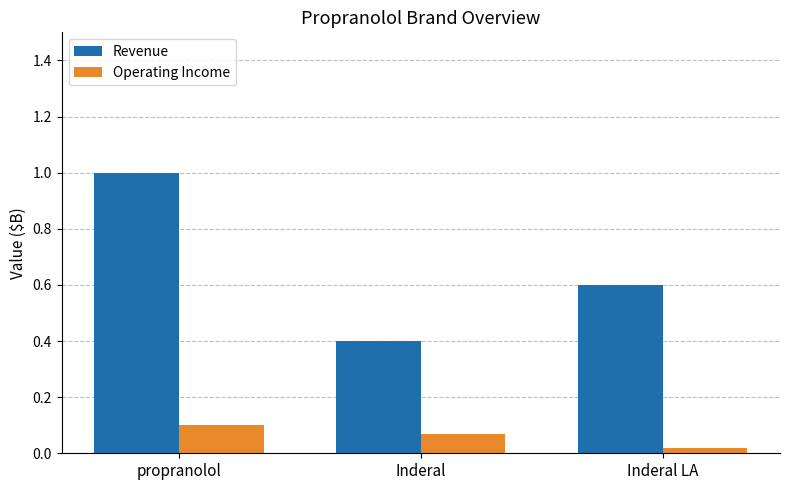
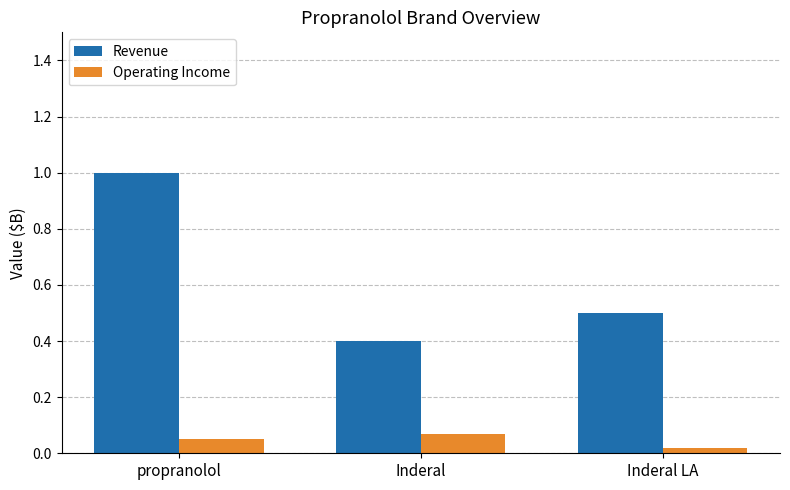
Operating Income, propranolol: 0.10 -> 0.05
Revenue, Inderal LA: 0.6 -> 0.5
